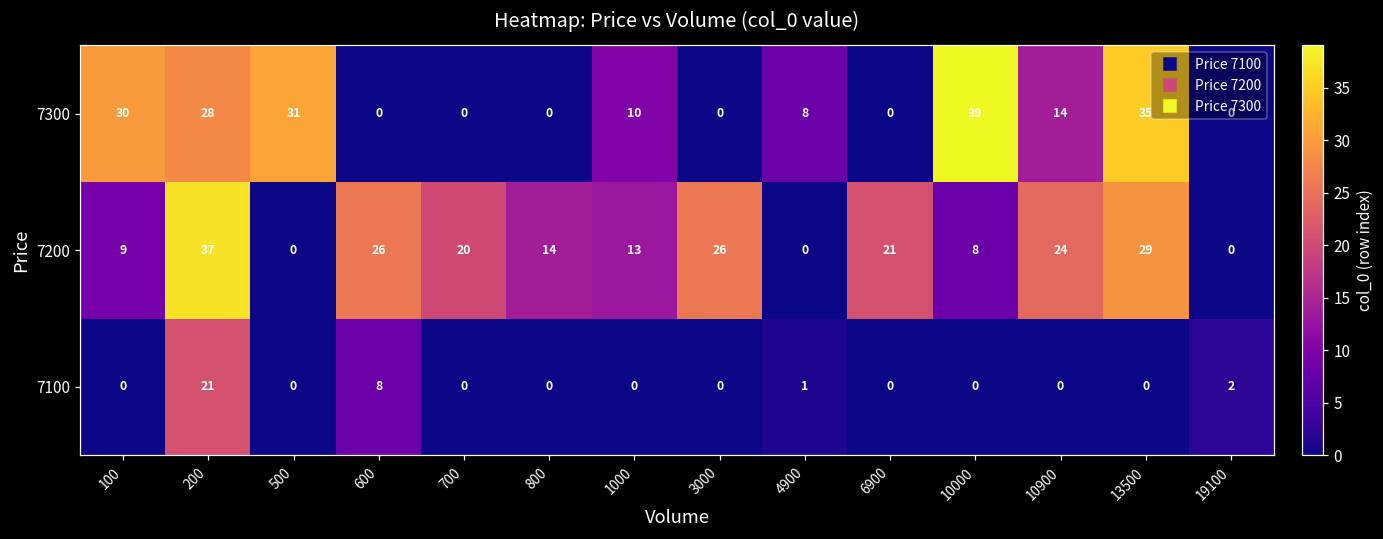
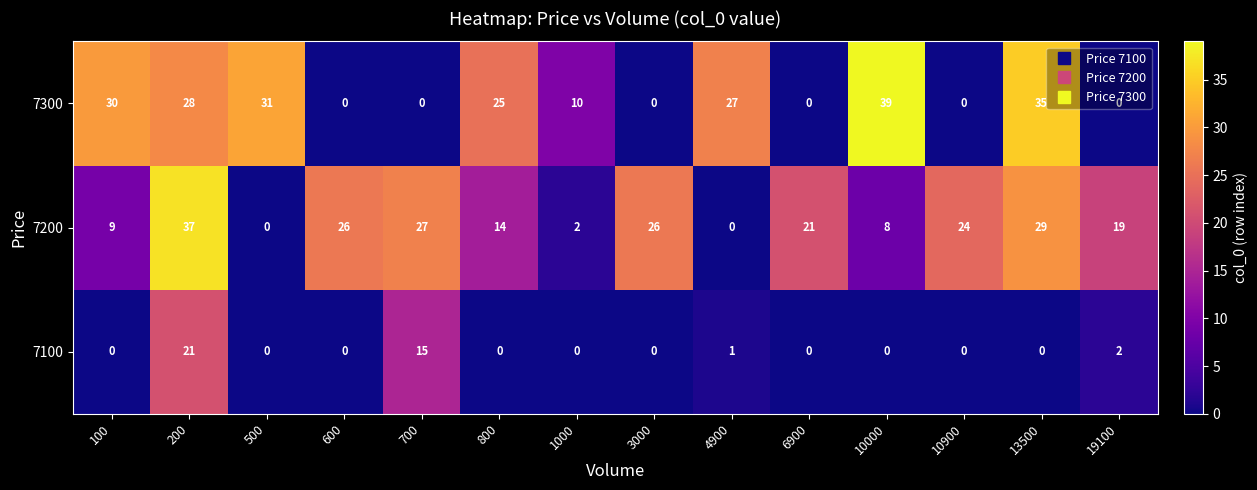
7300, 800: 0 -> 25
7300, 4900: 8 -> 27
7300, 10900: 14 -> 0
7200, 700: 20 -> 27
7200, 1000: 13 -> 2
7200, 19100: 0 -> 19
7100, 600: 8 -> 0
7100, 700: 0 -> 15
